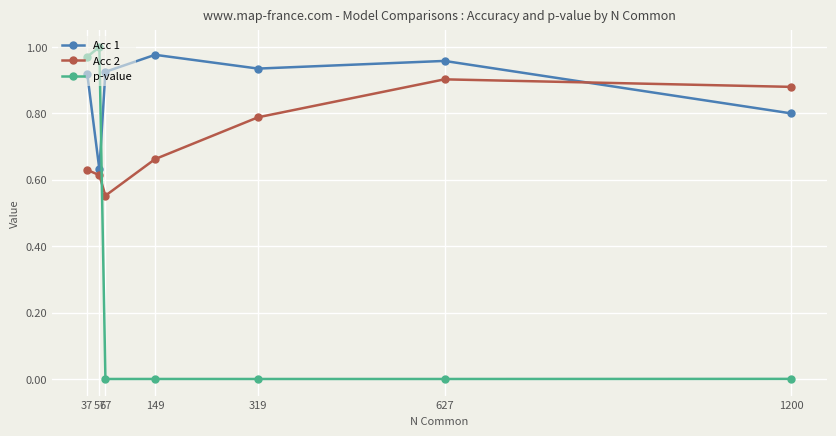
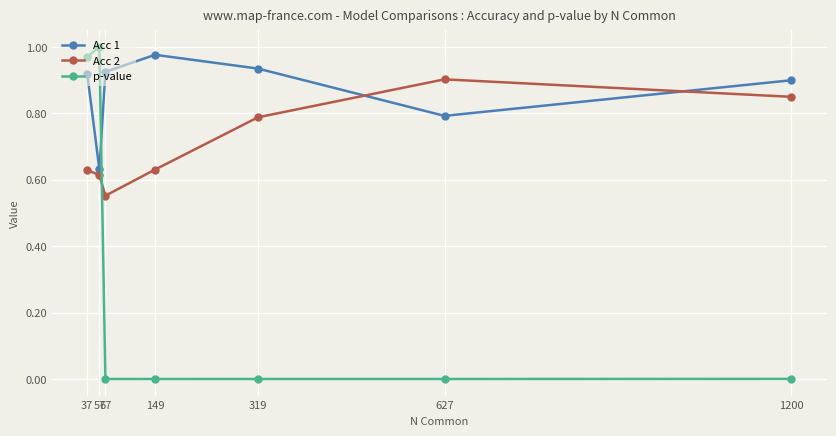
Acc 2, 149: 0.66 -> 0.63
Acc 1, 627: 0.96 -> 0.79
Acc 1, 1200: 0.8 -> 0.9
Acc 2, 1200: 0.88 -> 0.85
